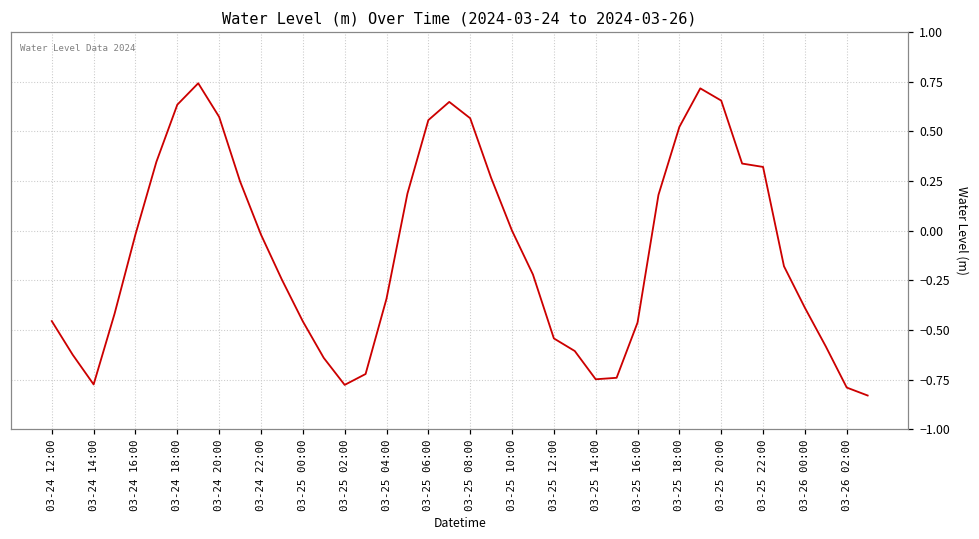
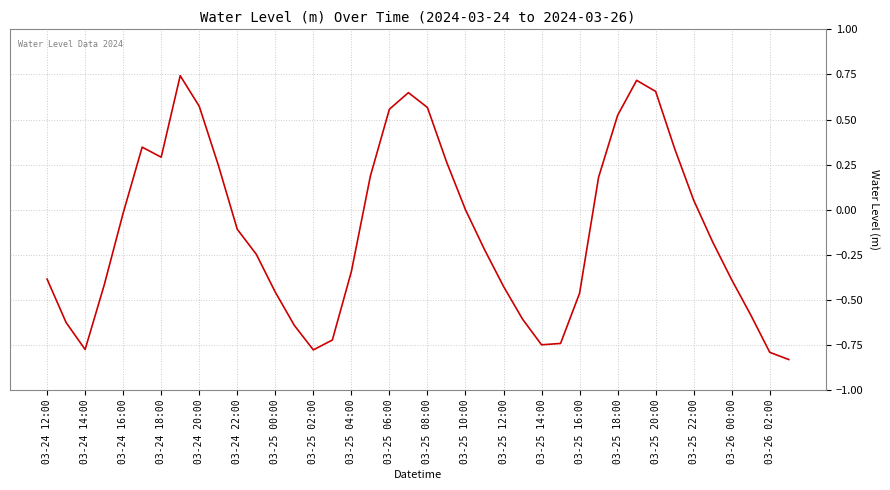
03-24 12:00: -0.46 -> -0.38
03-24 18:00: 0.63 -> 0.29
03-24 22:00: -0.02 -> -0.11
03-25 12:00: -0.54 -> -0.43
03-25 22:00: 0.32 -> 0.05
